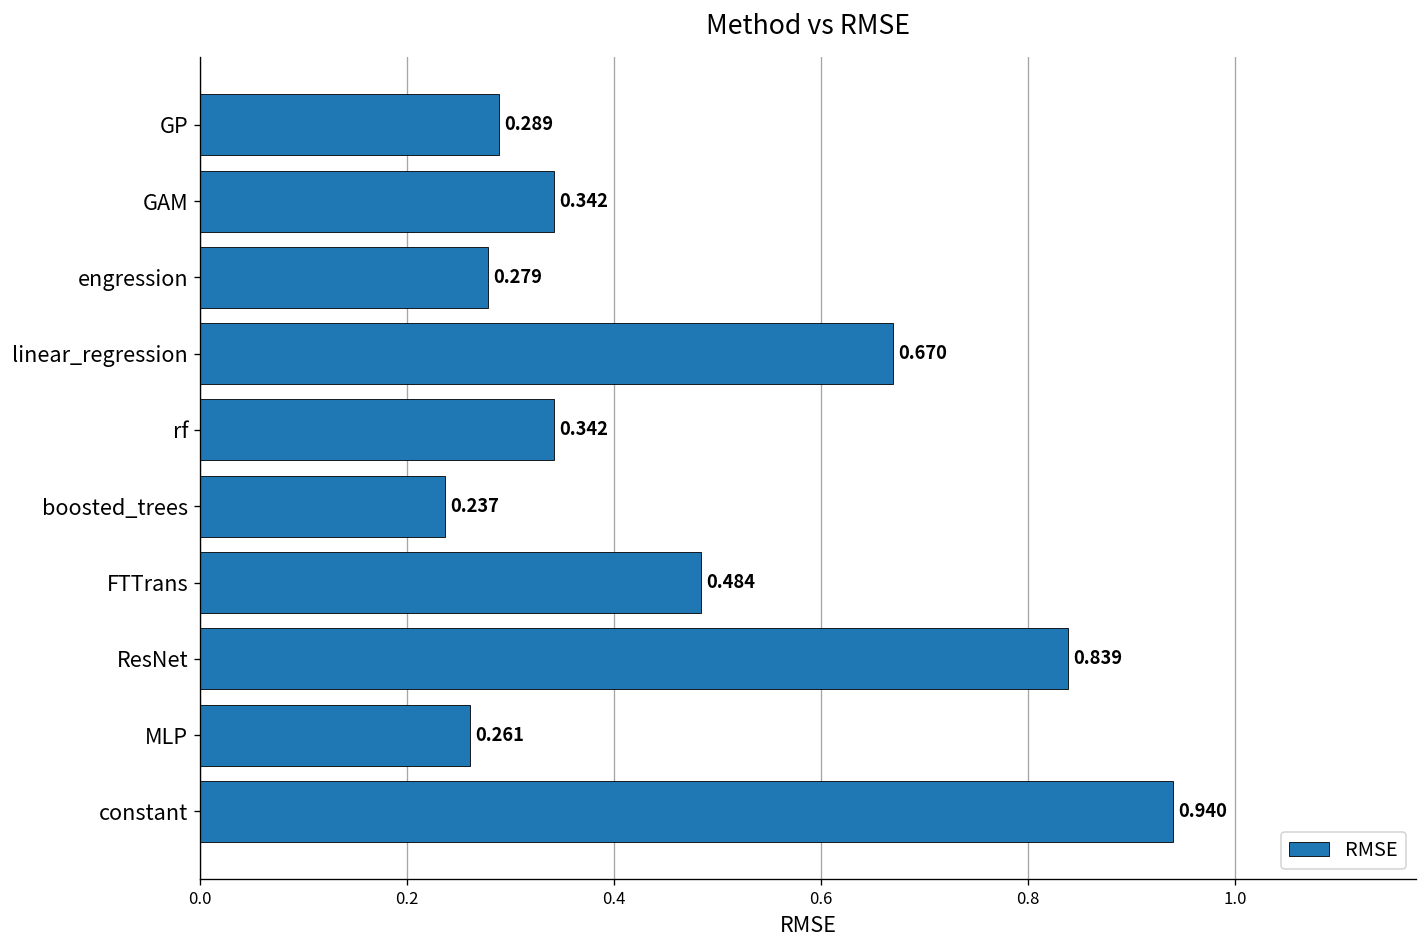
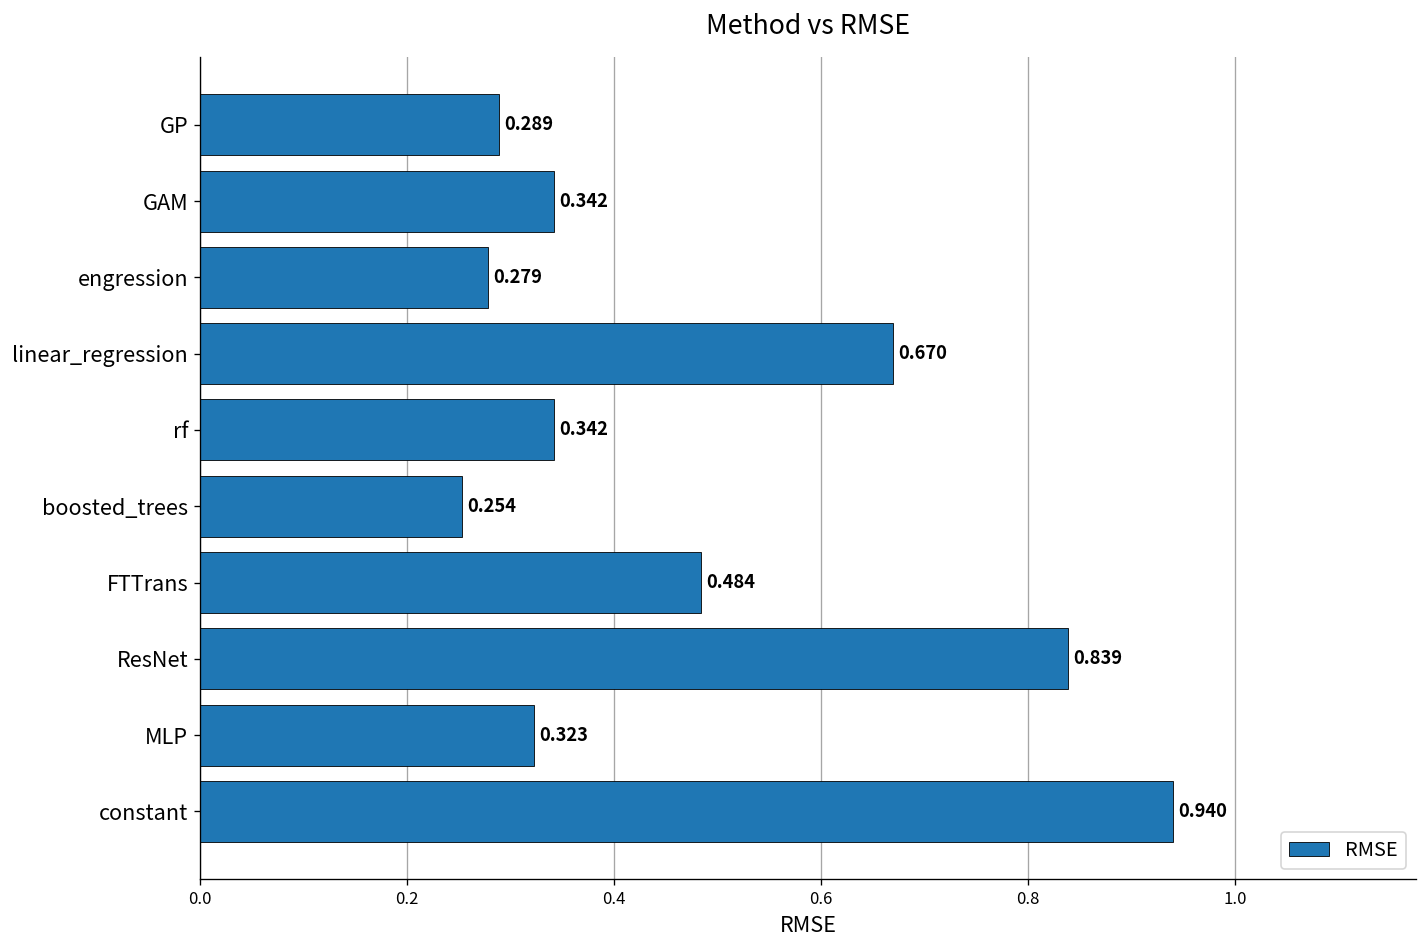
boosted_trees: 0.237 -> 0.254
MLP: 0.261 -> 0.323
